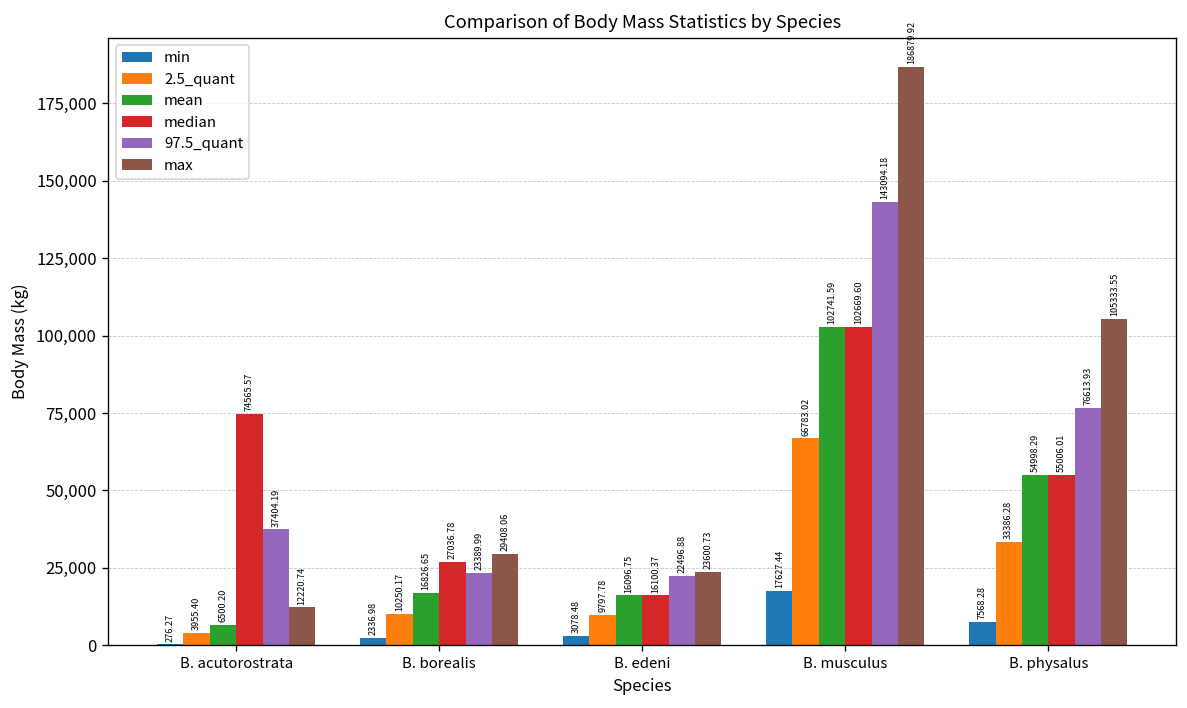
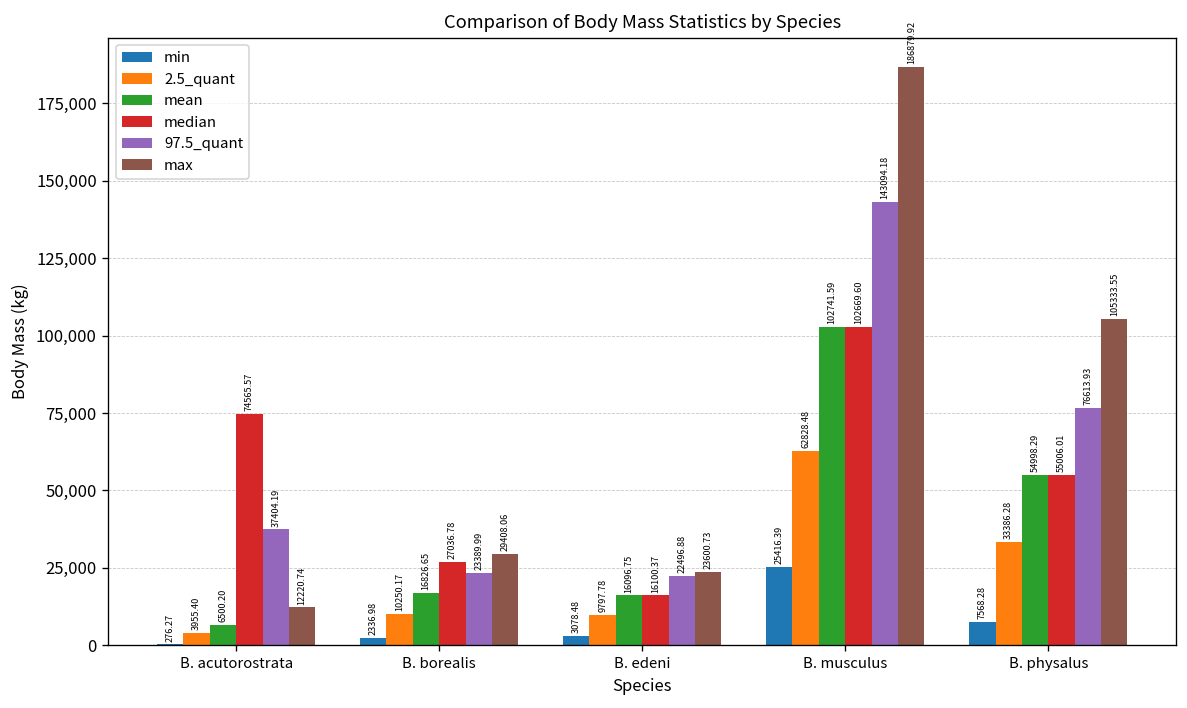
min, B. musculus: 17627.44 -> 25416.39
2.5_quant, B. musculus: 66783.02 -> 62828.48
